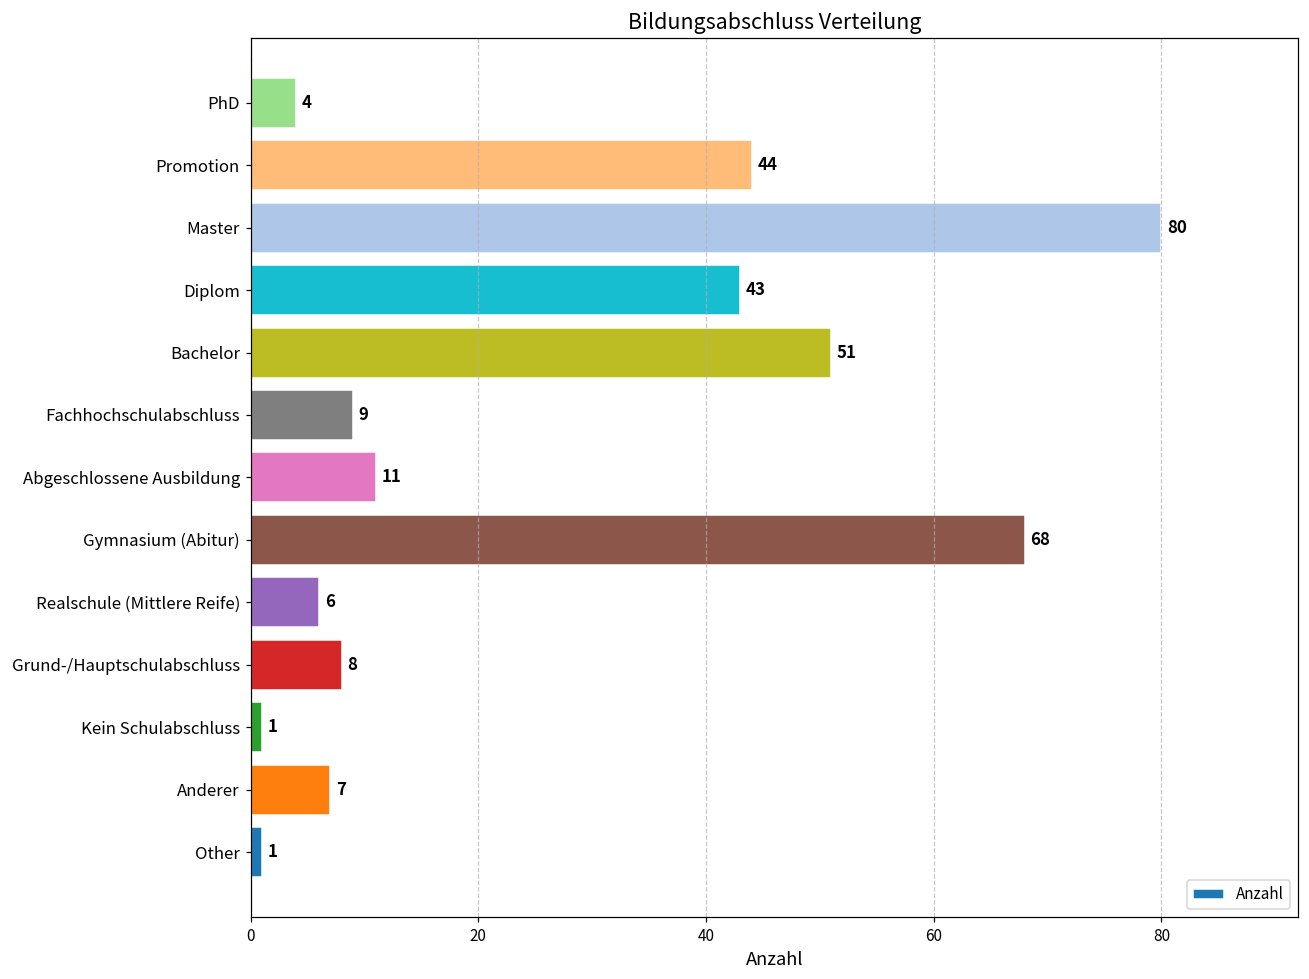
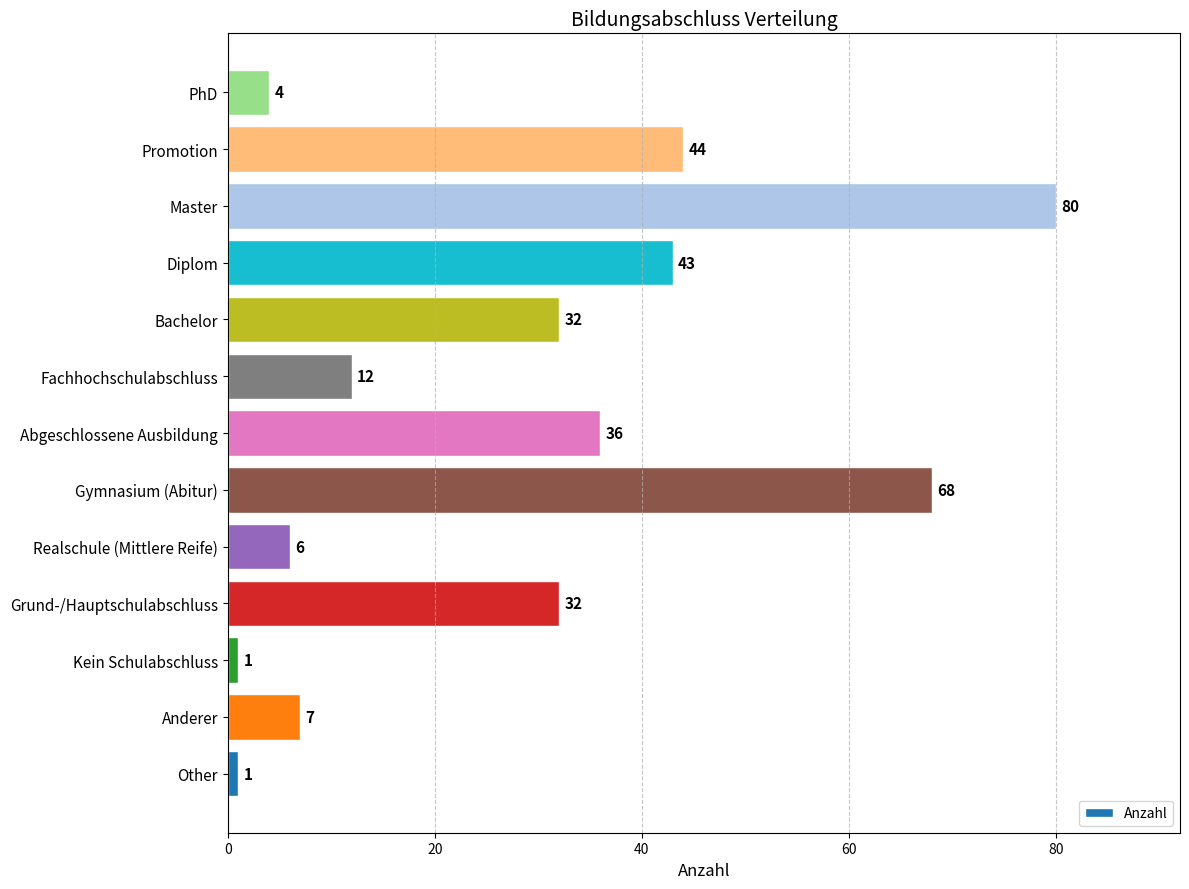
Bachelor: 51 -> 32
Fachhochschulabschluss: 9 -> 12
Abgeschlossene Ausbildung: 11 -> 36
Grund-/Hauptschulabschluss: 8 -> 32
